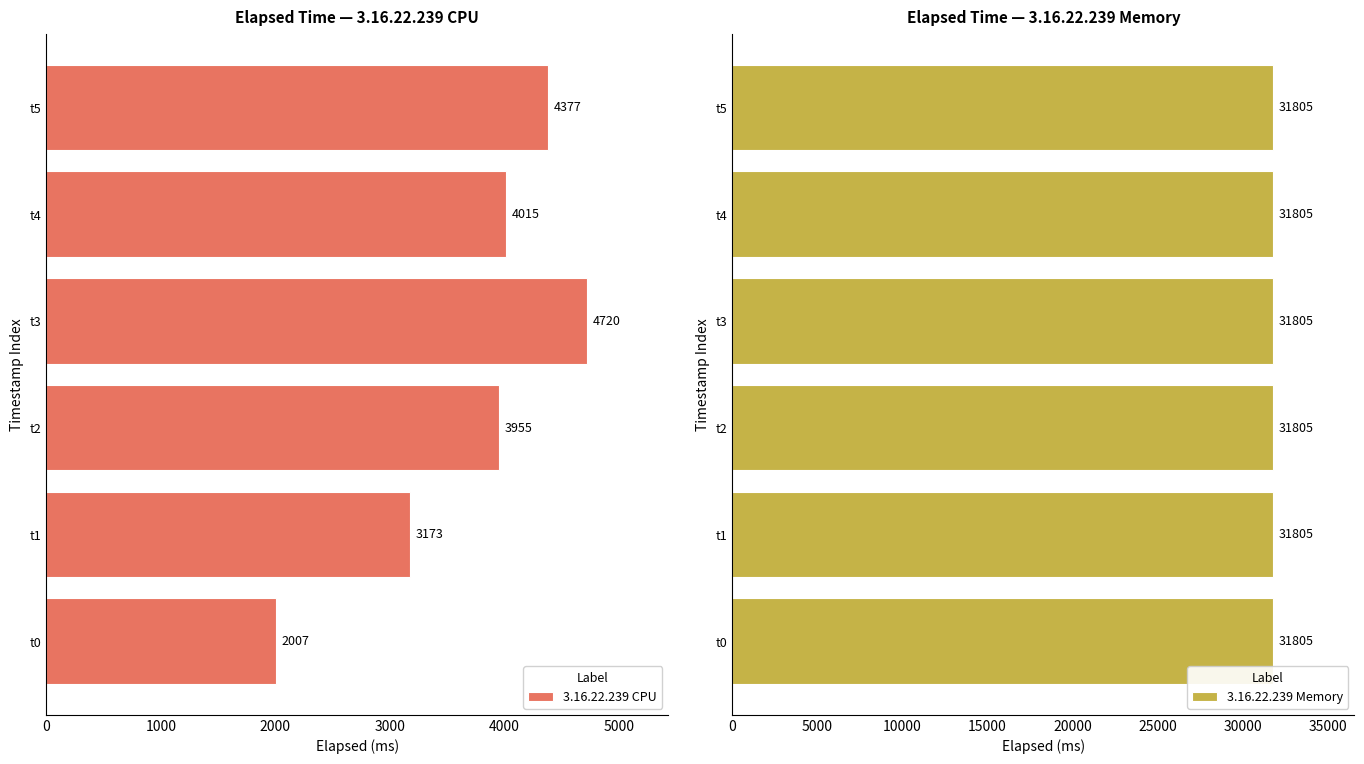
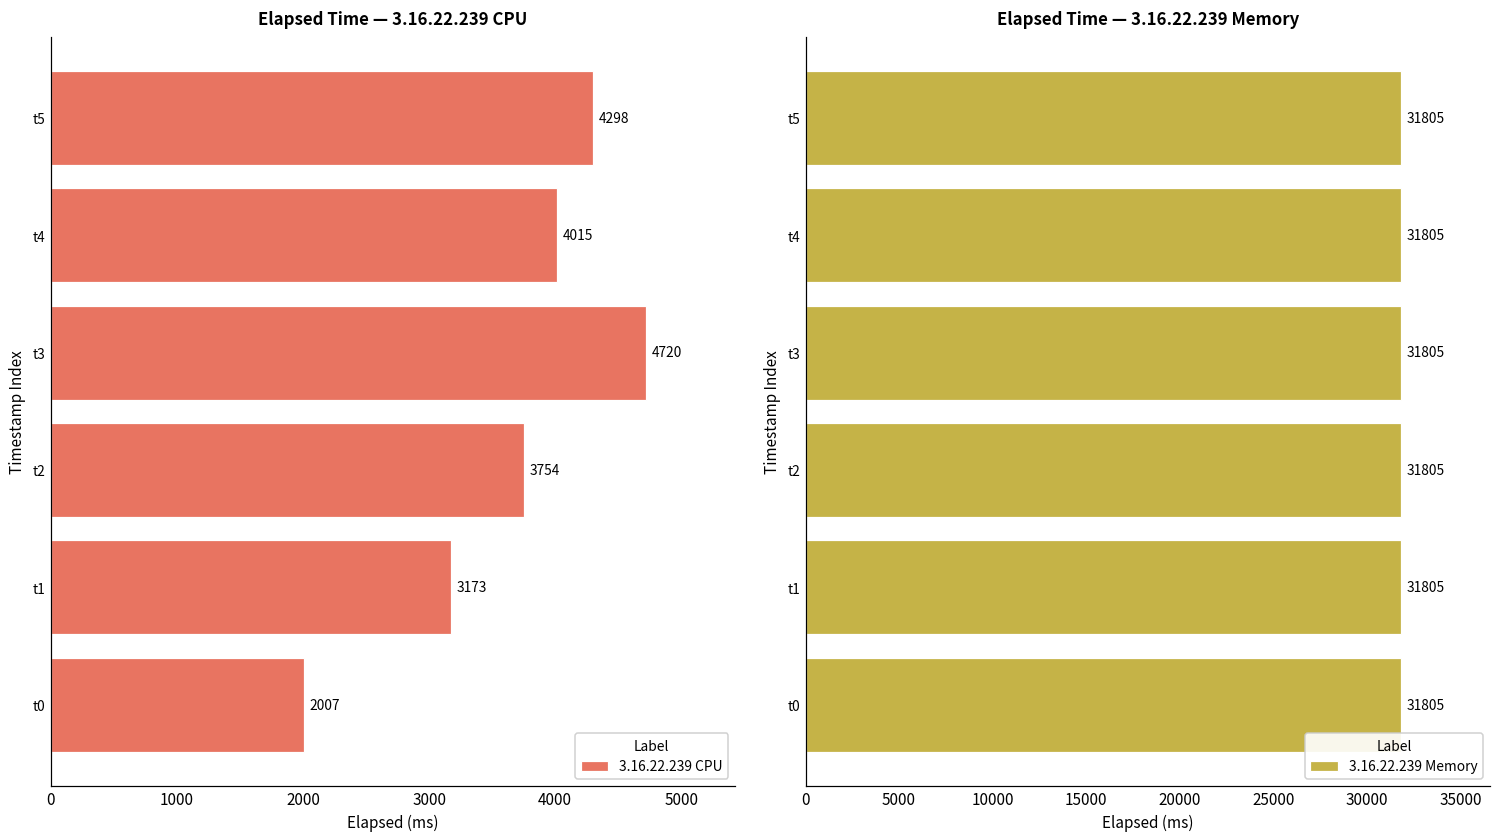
Elapsed Time — 3.16.22.239 CPU, t5: 4377 -> 4298
Elapsed Time — 3.16.22.239 CPU, t2: 3955 -> 3754
